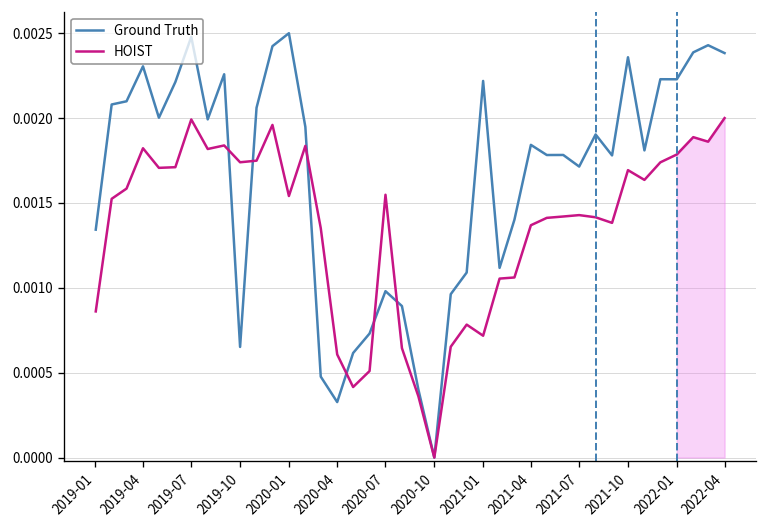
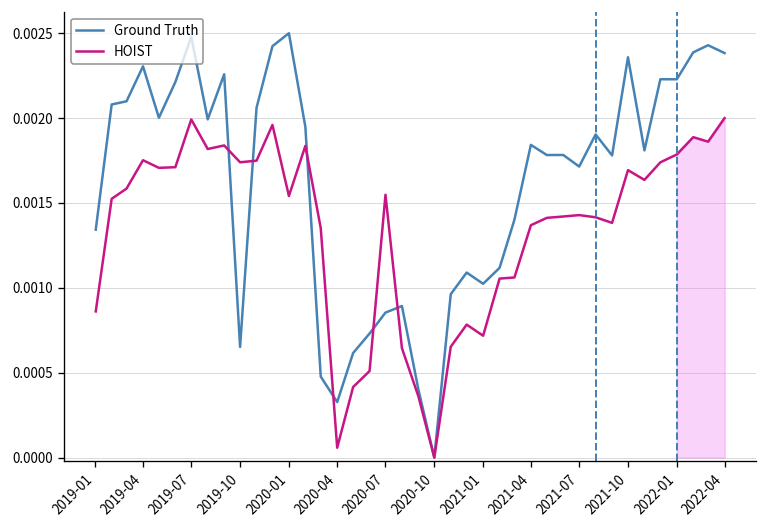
HOIST, 2019-04: 0.00182 -> 0.00175
HOIST, 2020-04: 0.00061 -> 0.00006
Ground Truth, 2020-07: 0.00098 -> 0.00085
Ground Truth, 2021-01: 0.00222 -> 0.00102
